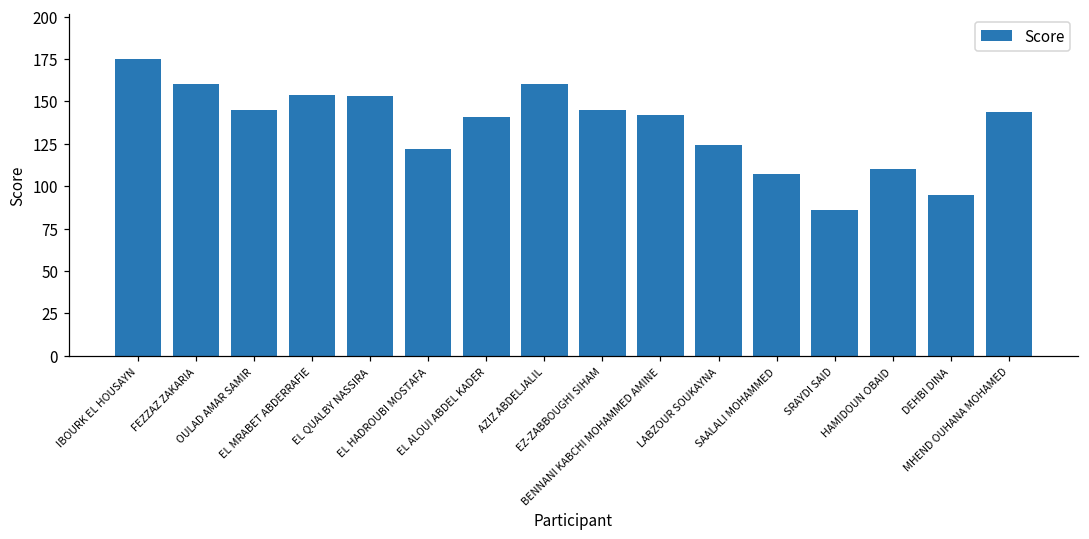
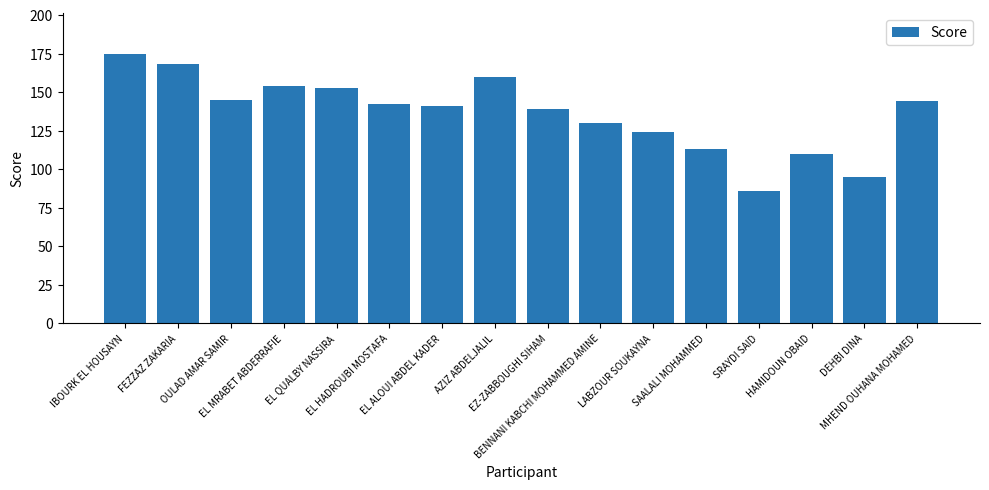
FEZZAZ ZAKARIA: 160 -> 168
EL HADROUBI MOSTAFA: 122 -> 142
EZ-ZABBOUGHI SIHAM: 145 -> 139
BENNANI KABCHI MOHAMMED AMINE: 142 -> 130
SAALALI MOHAMMED: 107 -> 113
